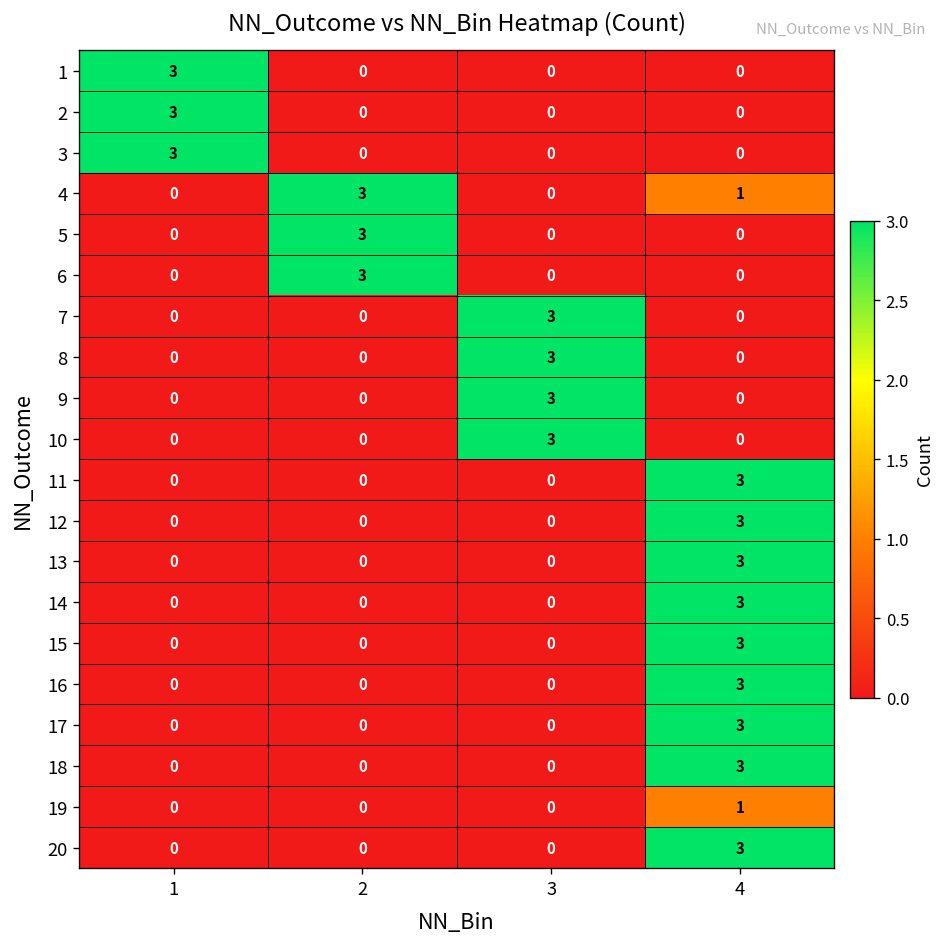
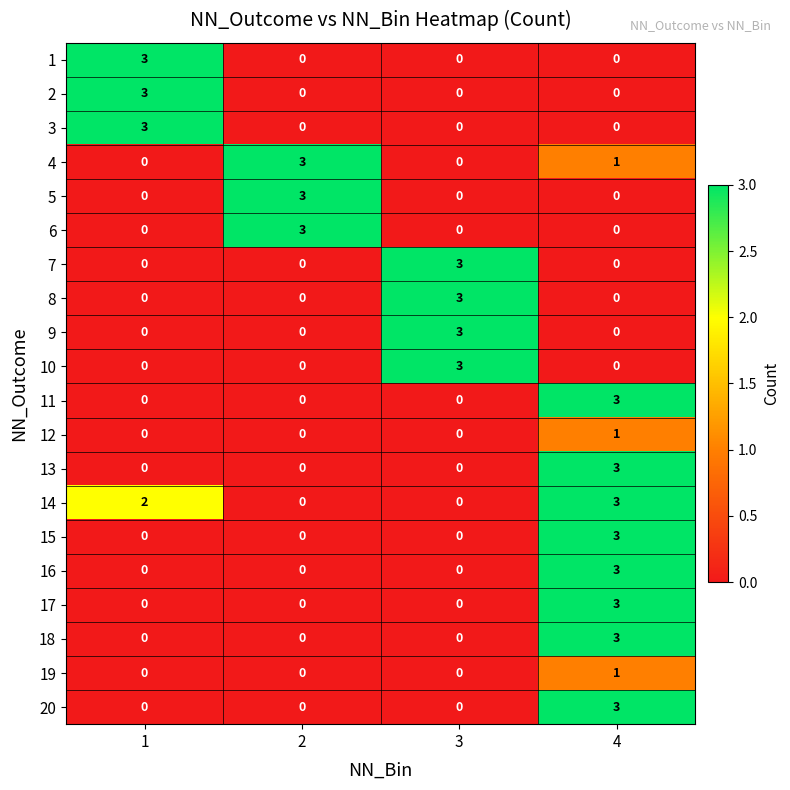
12, 4: 3 -> 1
14, 1: 0 -> 2
